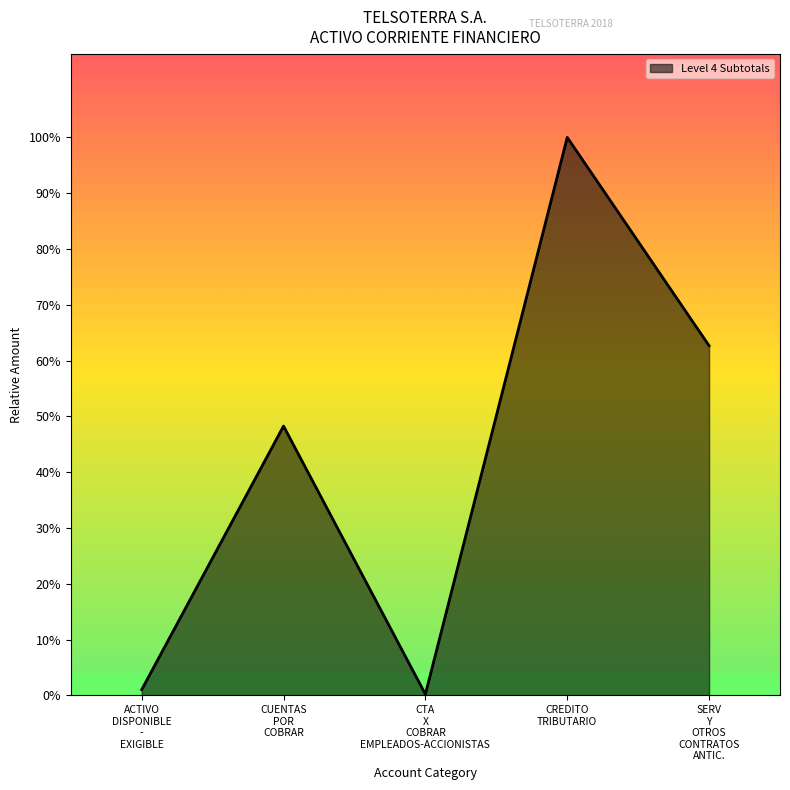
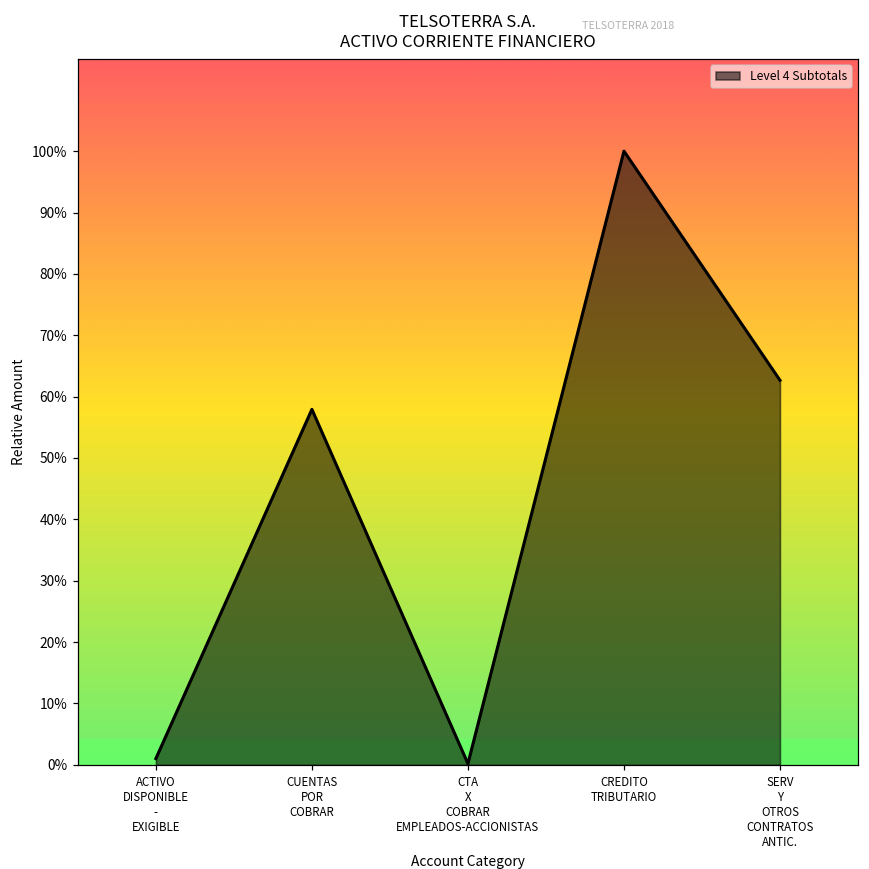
CUENTAS POR COBRAR: 48% -> 58%
